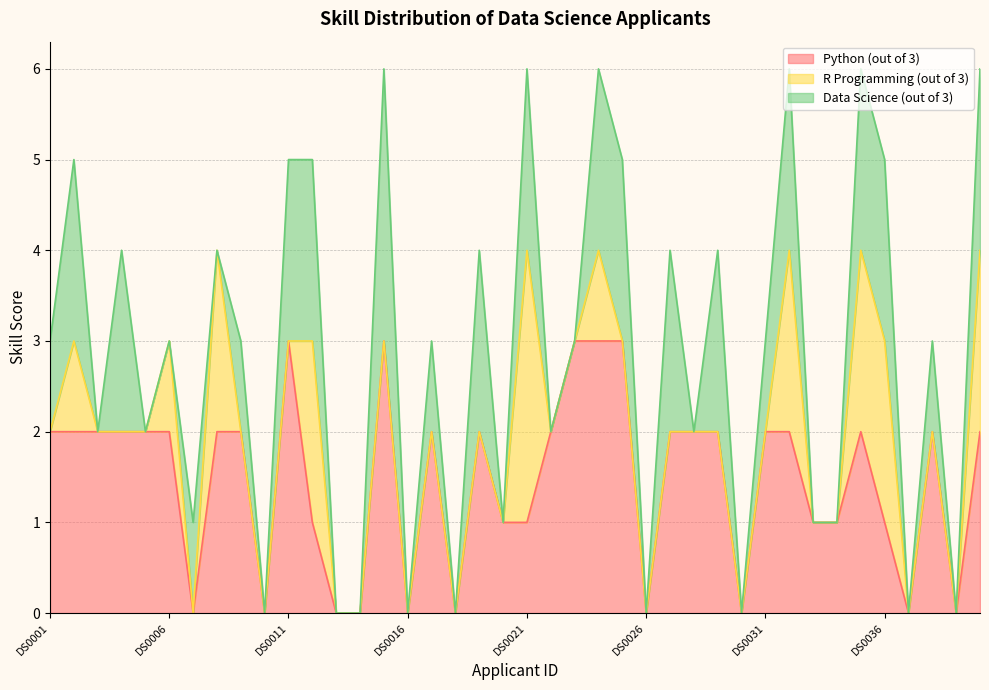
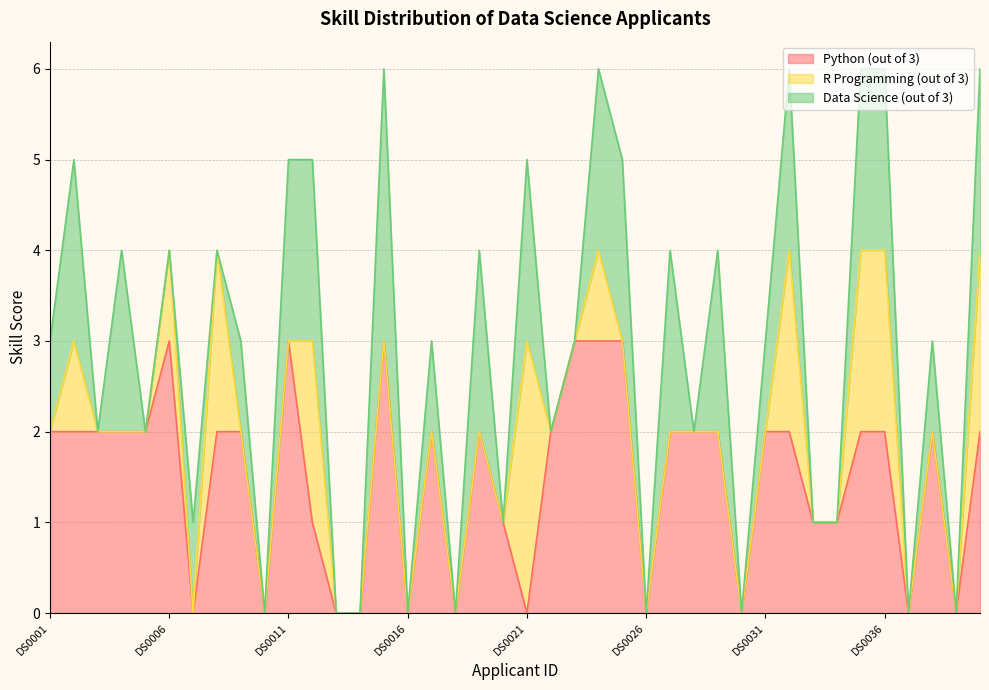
Python (out of 3), DS0006: 2 -> 3
Python (out of 3), DS0021: 1 -> 0
Python (out of 3), DS0036: 1 -> 2
